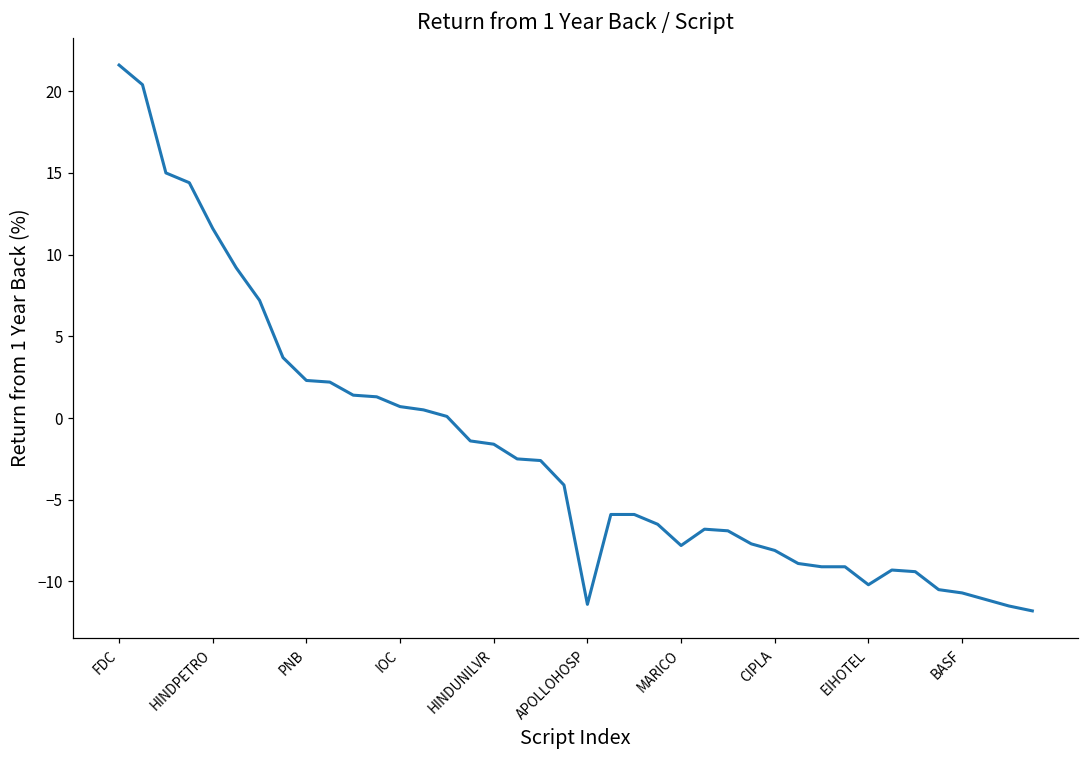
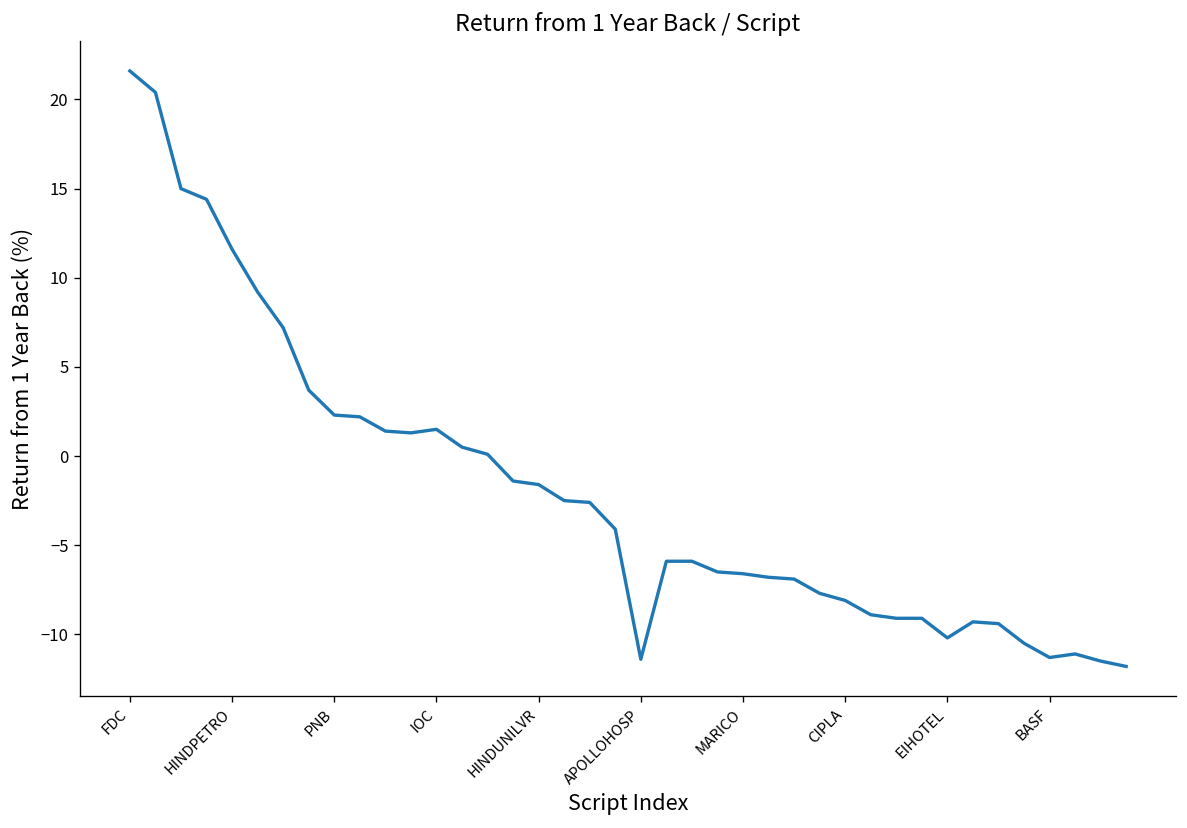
IOC: 0.7 -> 1.5
MARICO: -7.8 -> -6.6
BASF: -10.7 -> -11.3
